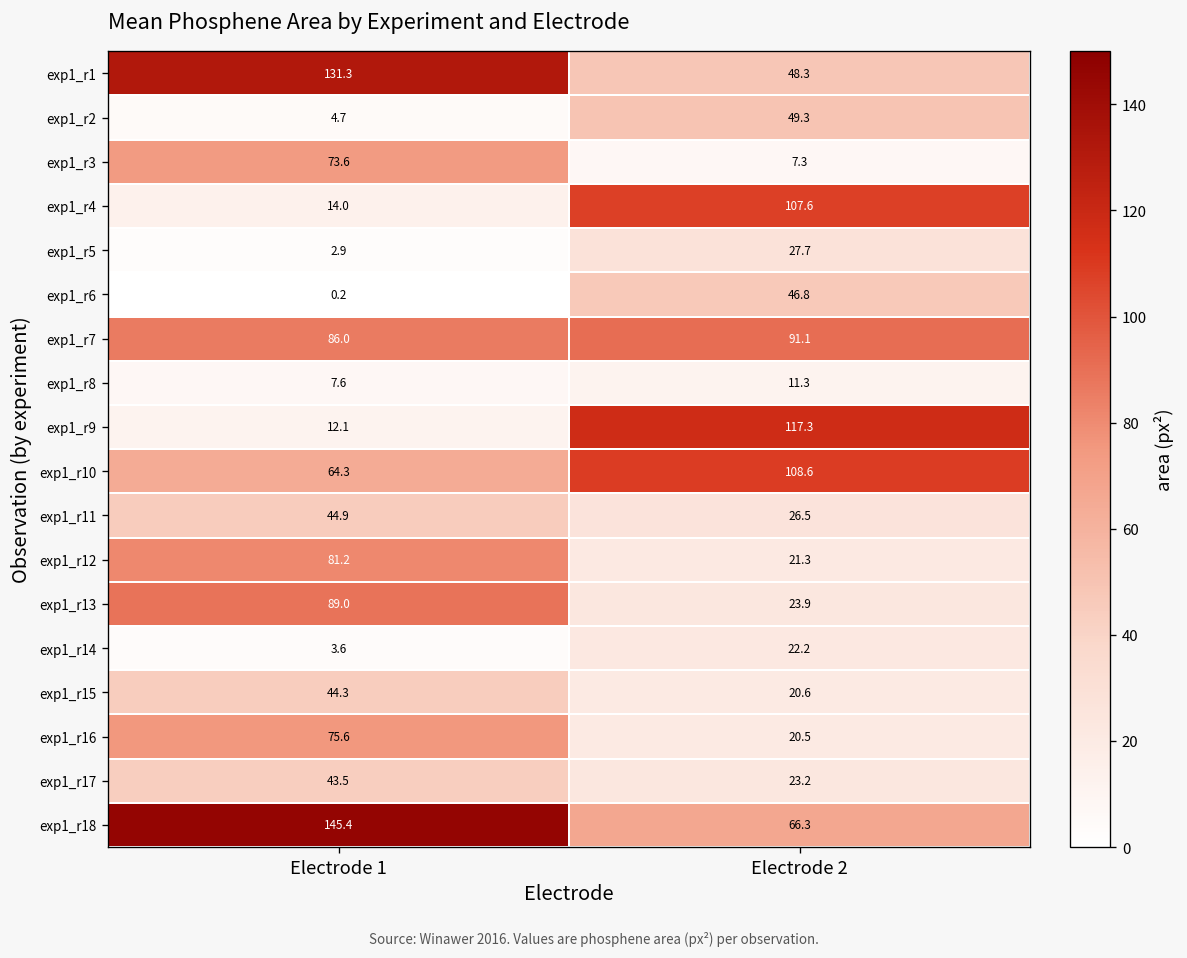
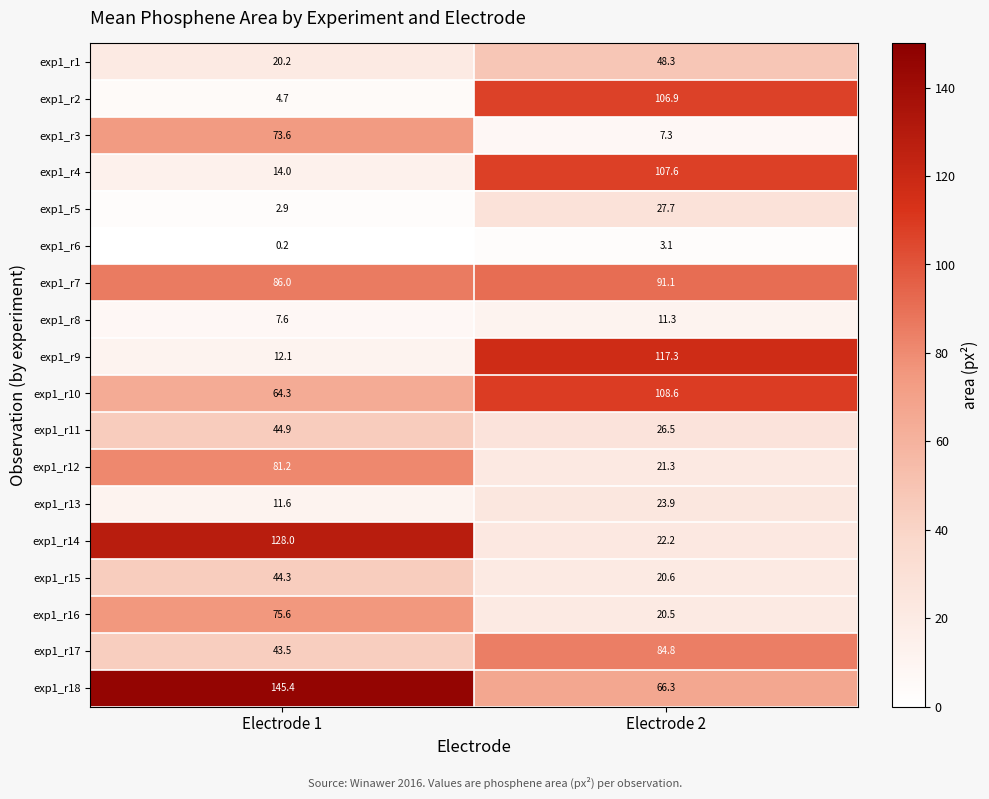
exp1_r1, Electrode 1: 131.3 -> 20.2
exp1_r2, Electrode 2: 49.3 -> 106.9
exp1_r6, Electrode 2: 46.8 -> 3.1
exp1_r13, Electrode 1: 89.0 -> 11.6
exp1_r14, Electrode 1: 3.6 -> 128.0
exp1_r17, Electrode 2: 23.2 -> 84.8
